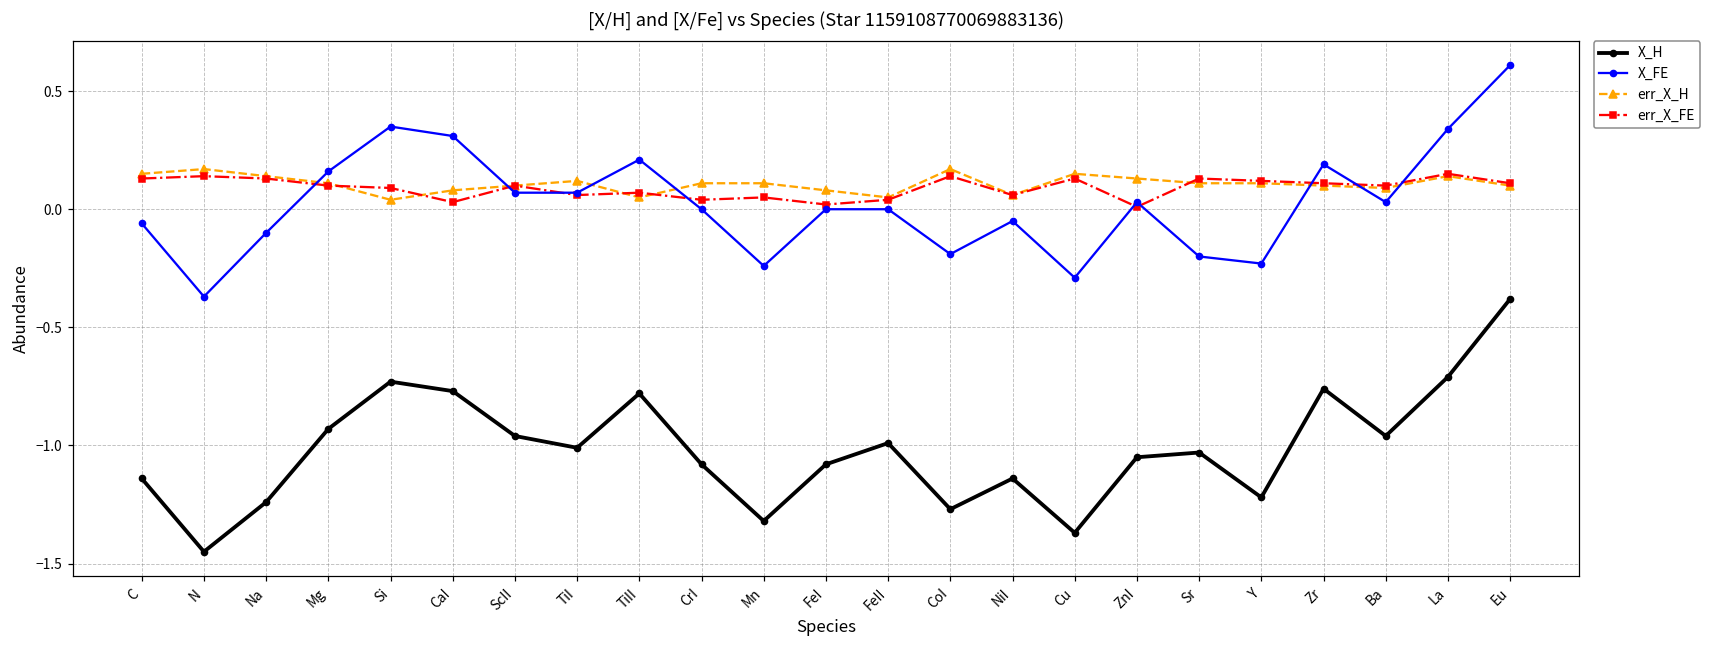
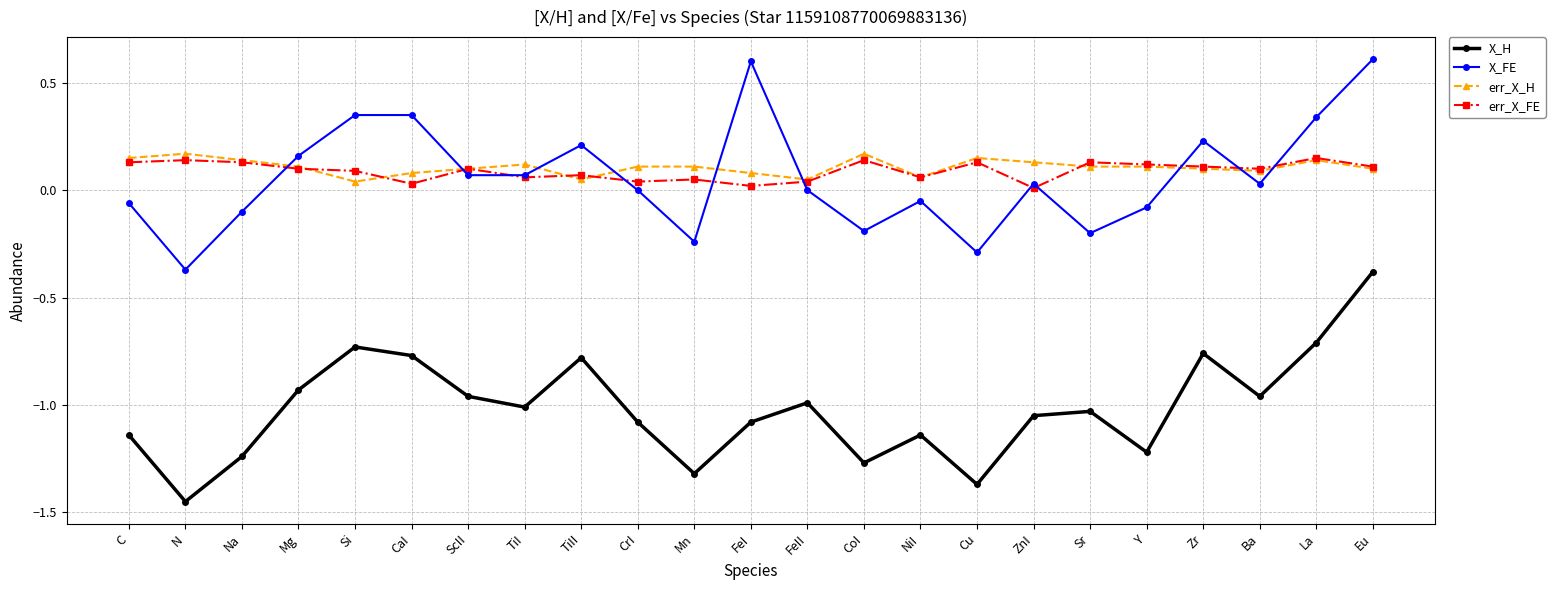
X_FE, CaI: 0.31 -> 0.35
X_FE, FeI: 0.0 -> 0.6
X_FE, Y: -0.23 -> -0.08
X_FE, Zr: 0.19 -> 0.23
